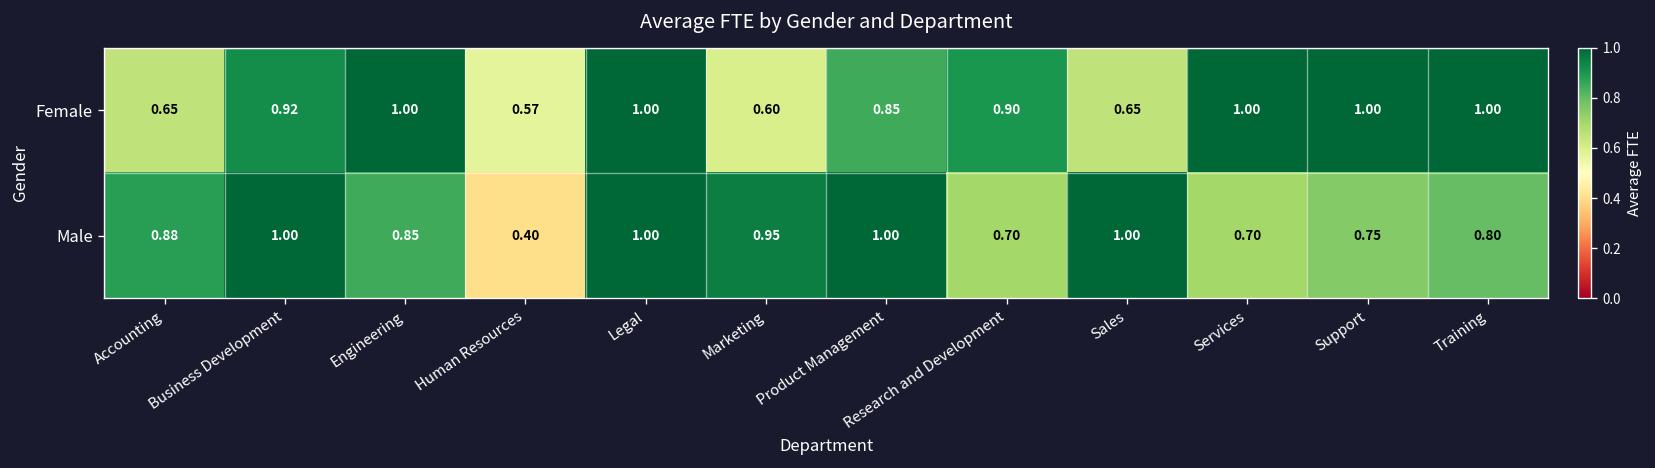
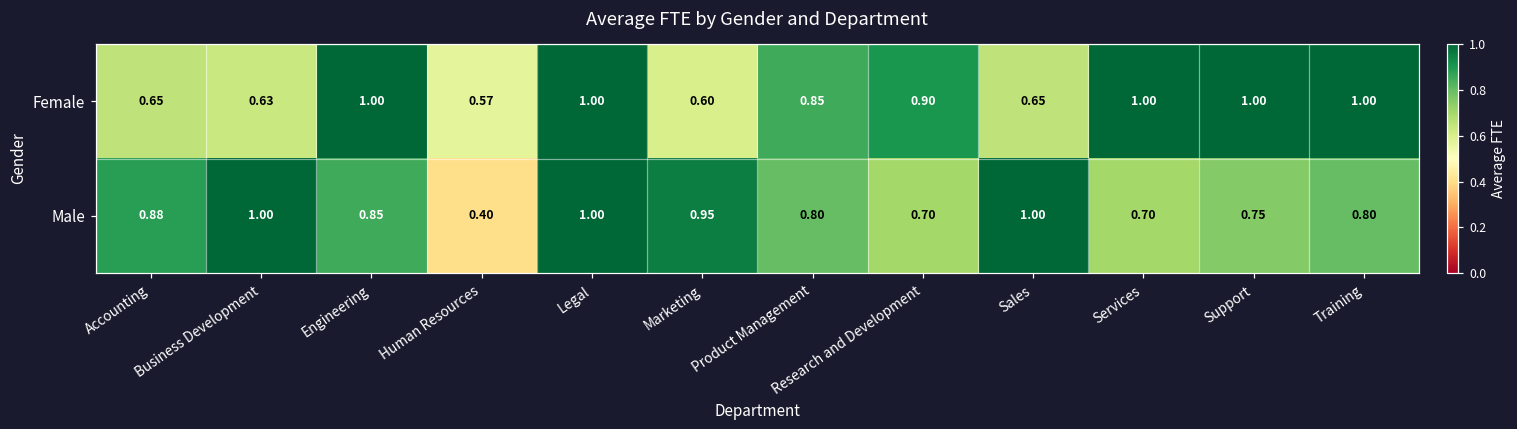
Female, Business Development: 0.92 -> 0.63
Male, Product Management: 1.00 -> 0.80
